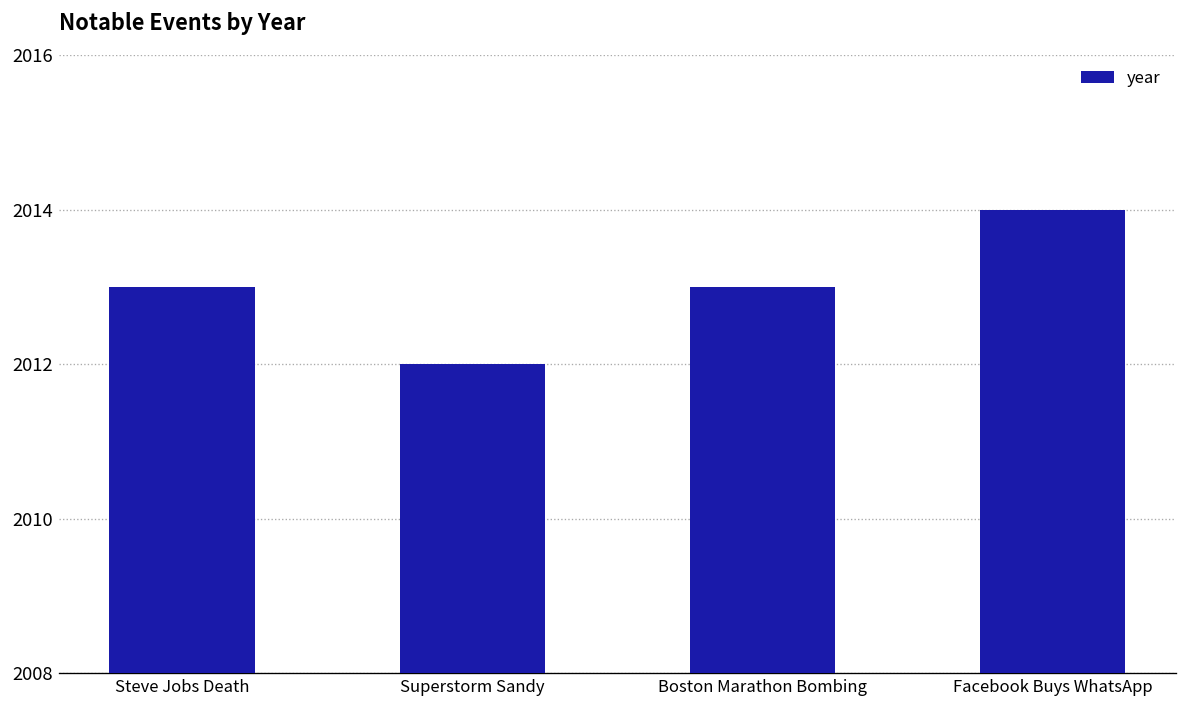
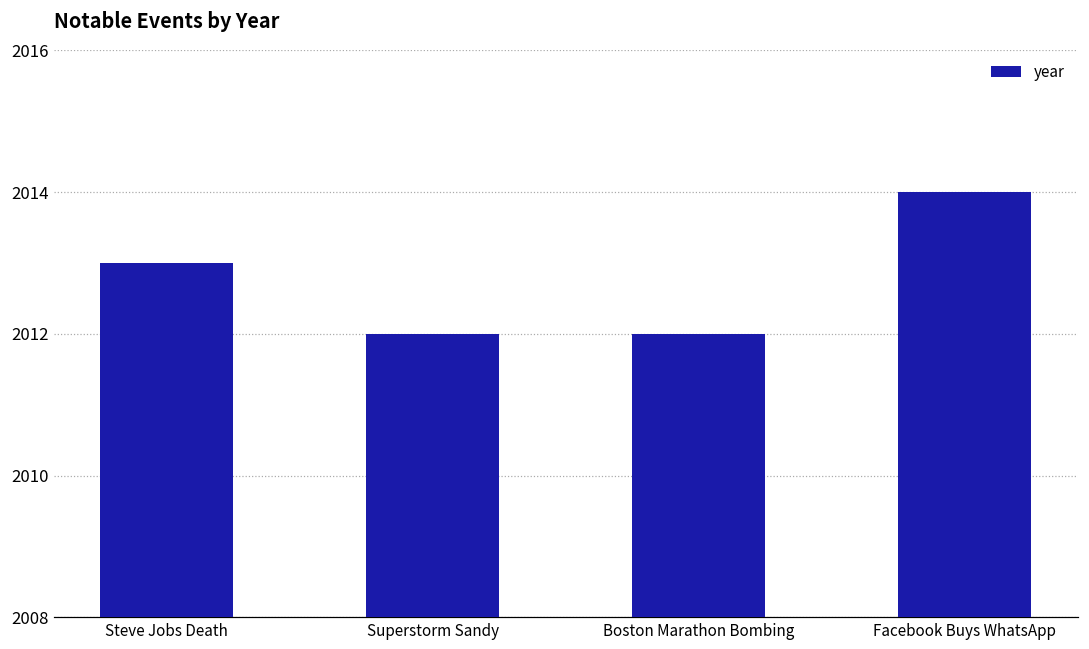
Boston Marathon Bombing: 2013 -> 2012
